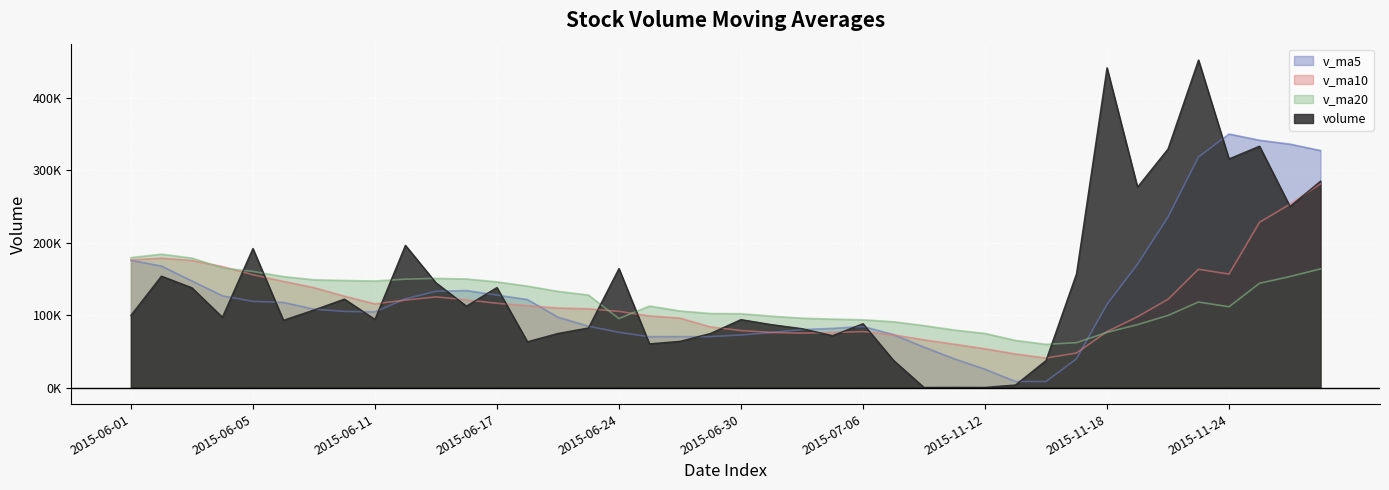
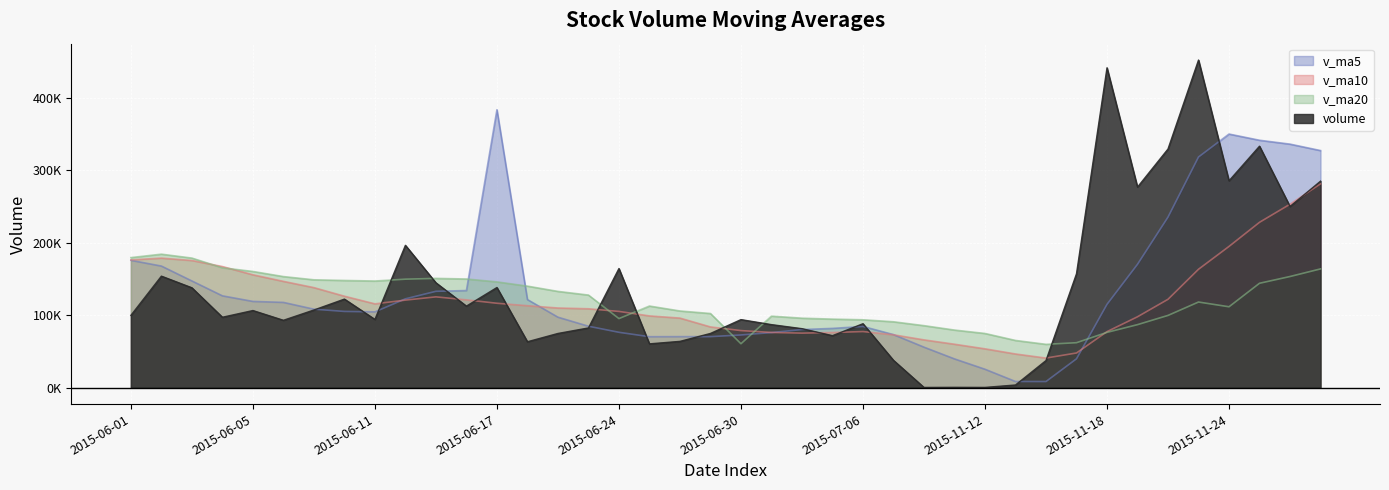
volume, 2015-06-05: 190000 -> 110000
v_ma5, 2015-06-17: 130000 -> 380000
v_ma20, 2015-06-30: 100000 -> 60000
v_ma10, 2015-11-24: 160000 -> 190000
volume, 2015-11-24: 320000 -> 290000
